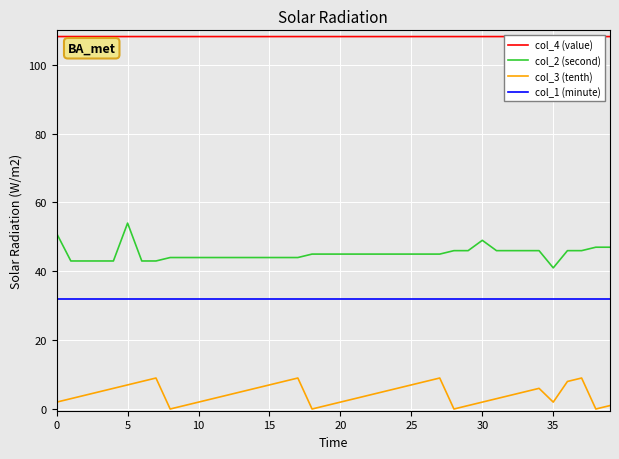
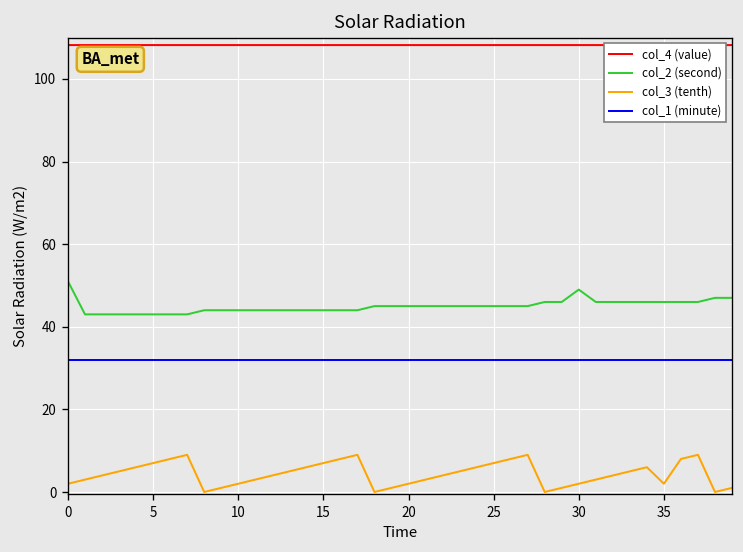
col_2 (second), 5: 54 -> 43
col_2 (second), 35: 41 -> 46
